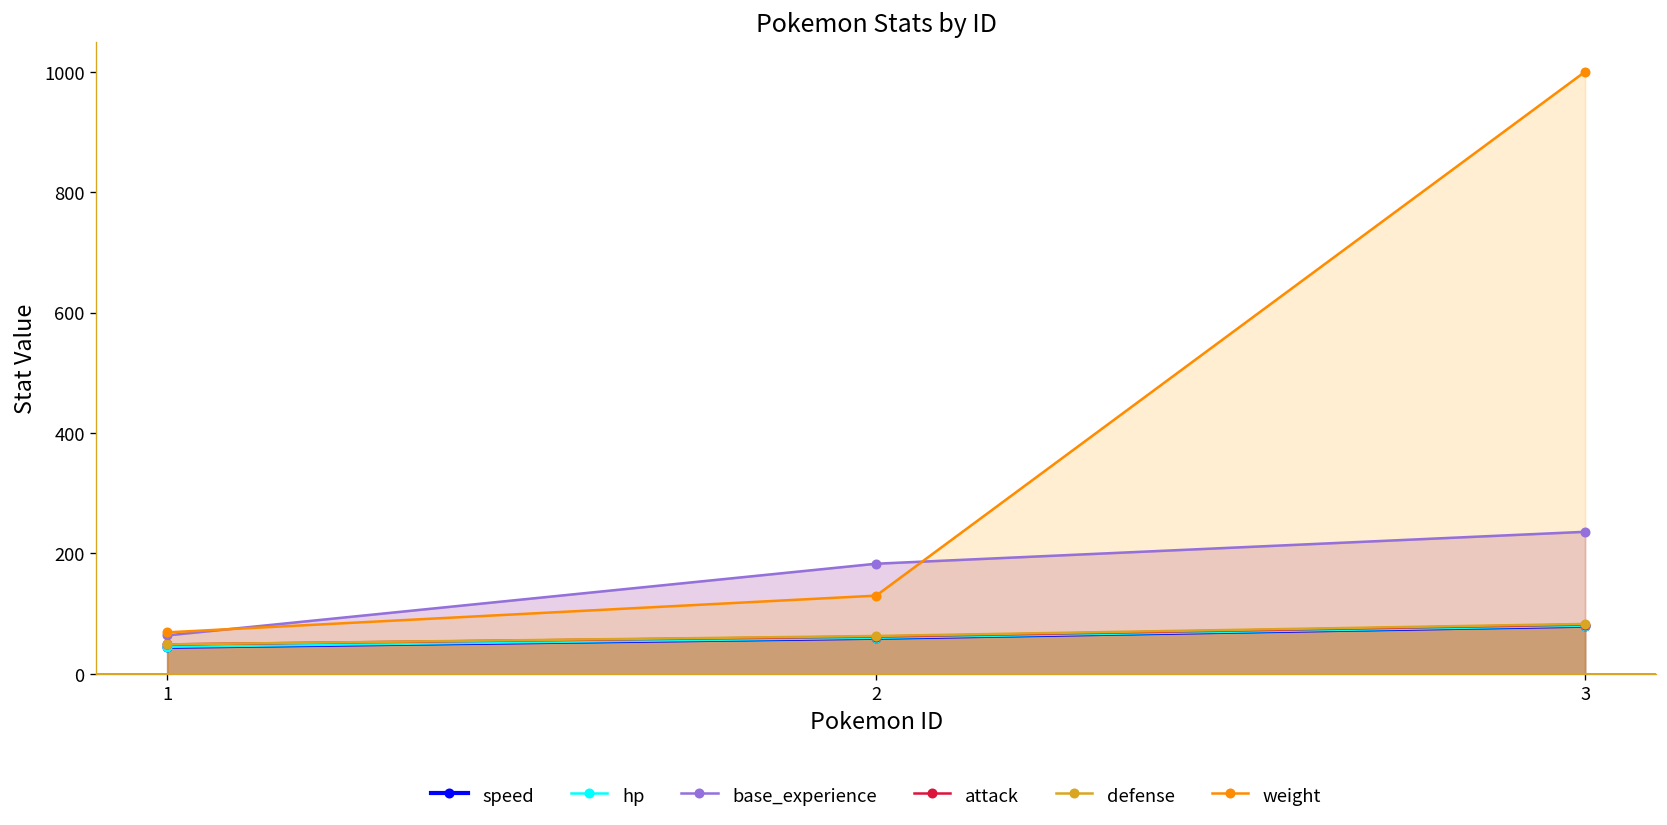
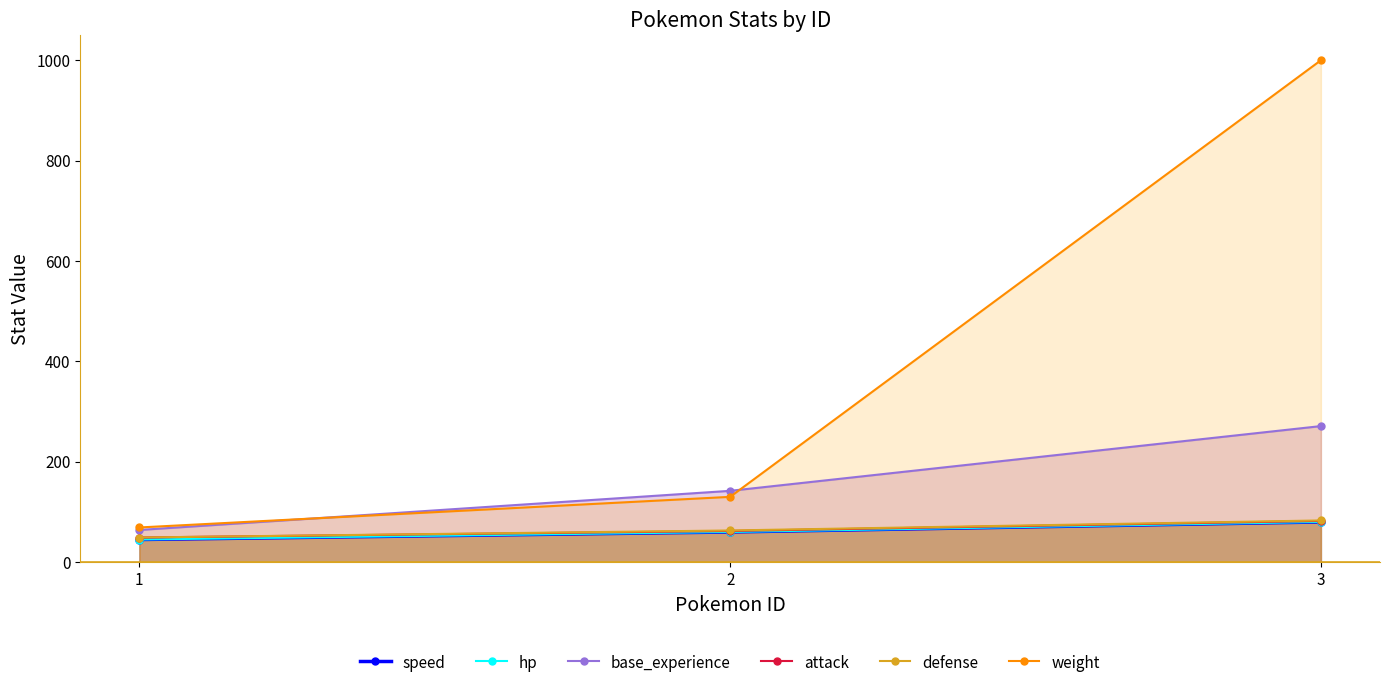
base_experience, 2: 180 -> 140
base_experience, 3: 240 -> 270
